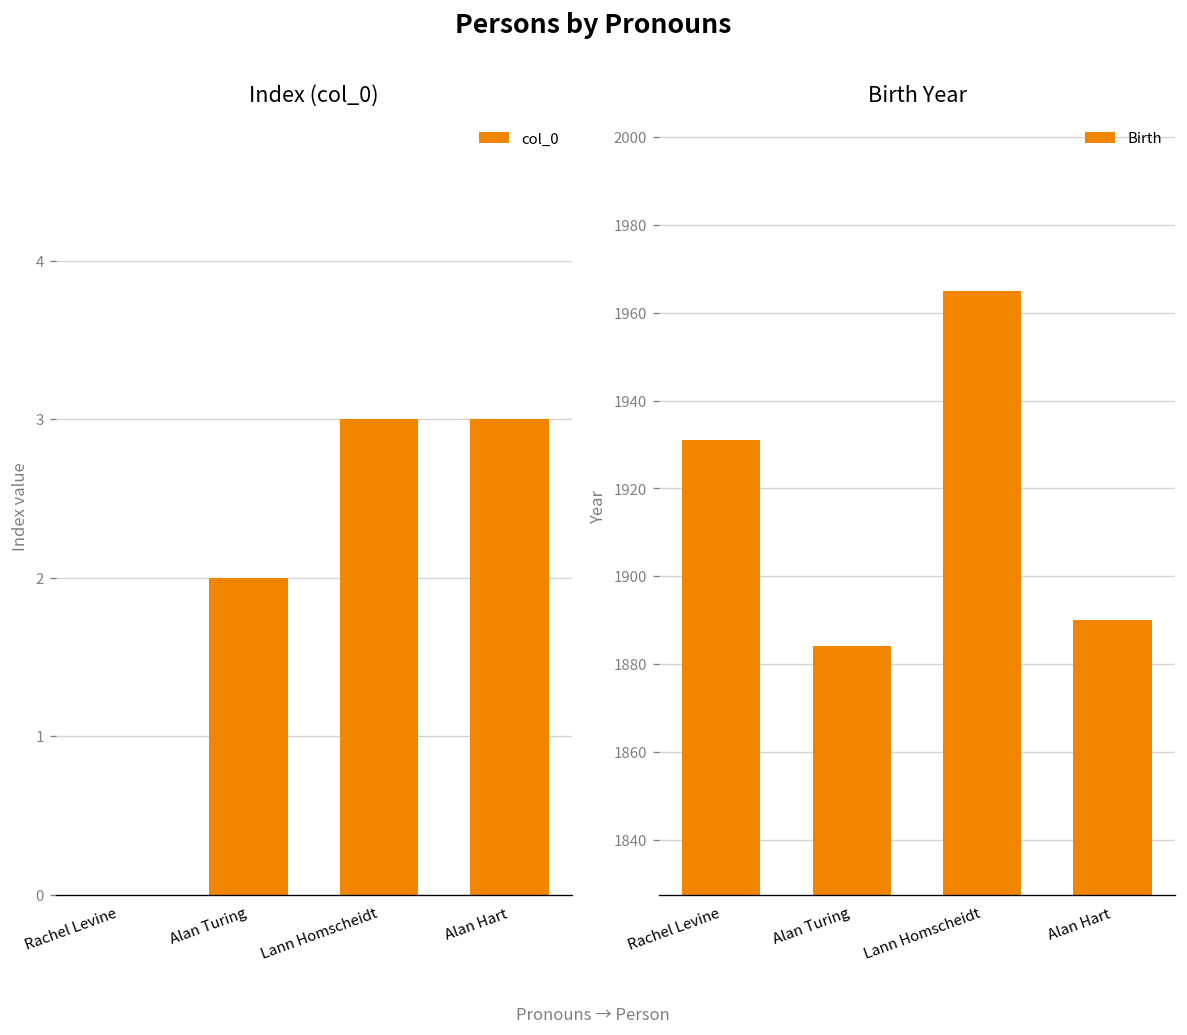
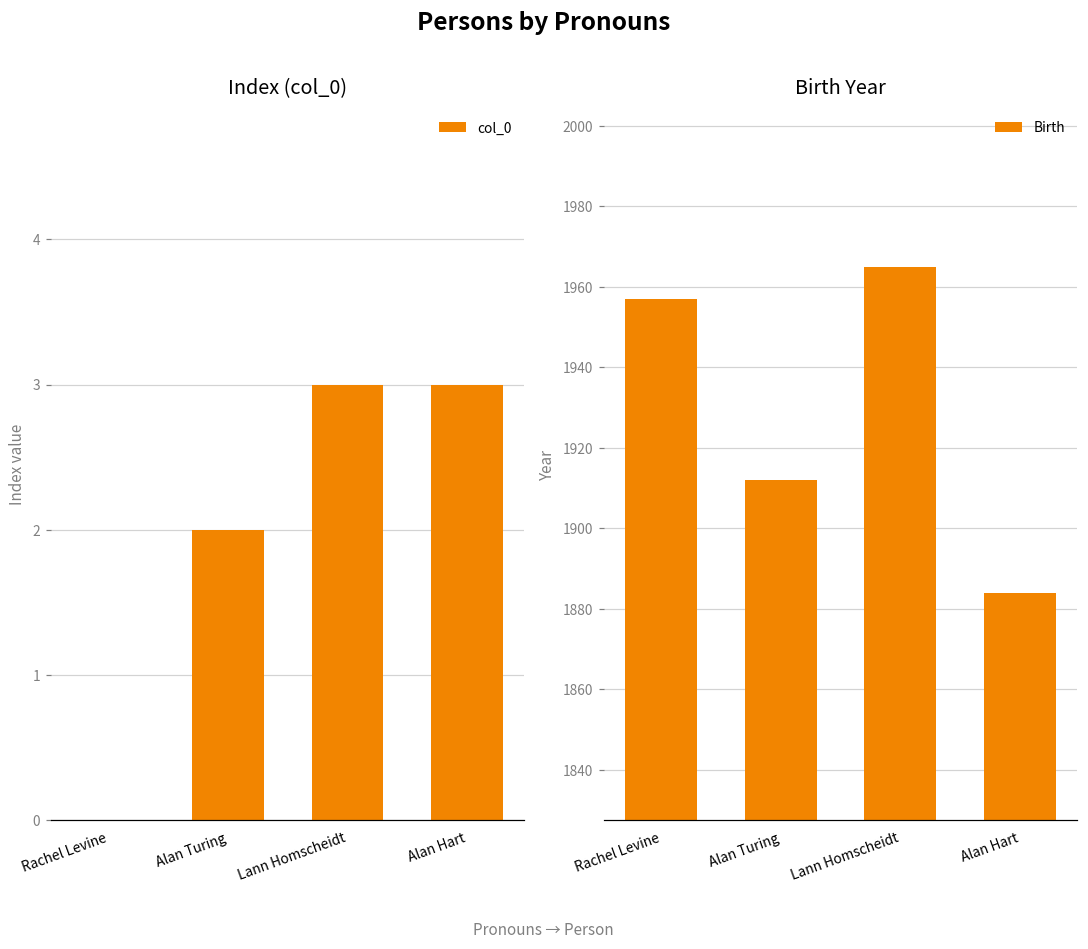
Birth Year, Rachel Levine: 1931 -> 1957
Birth Year, Alan Turing: 1884 -> 1912
Birth Year, Alan Hart: 1890 -> 1884
